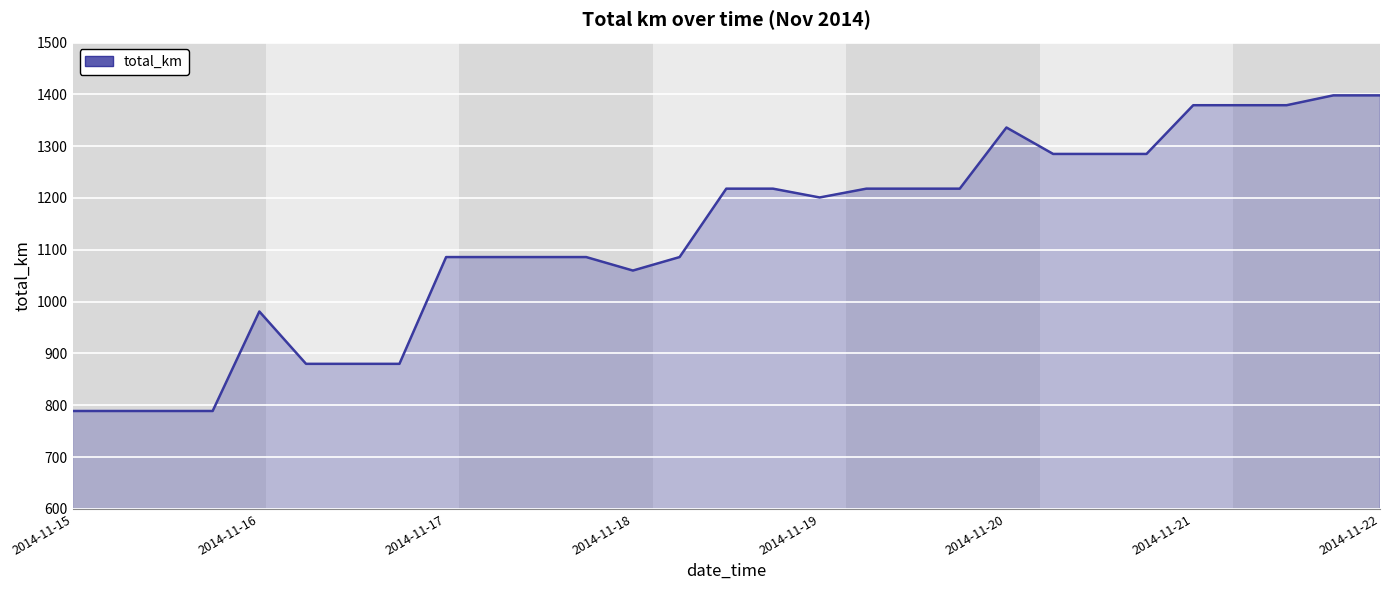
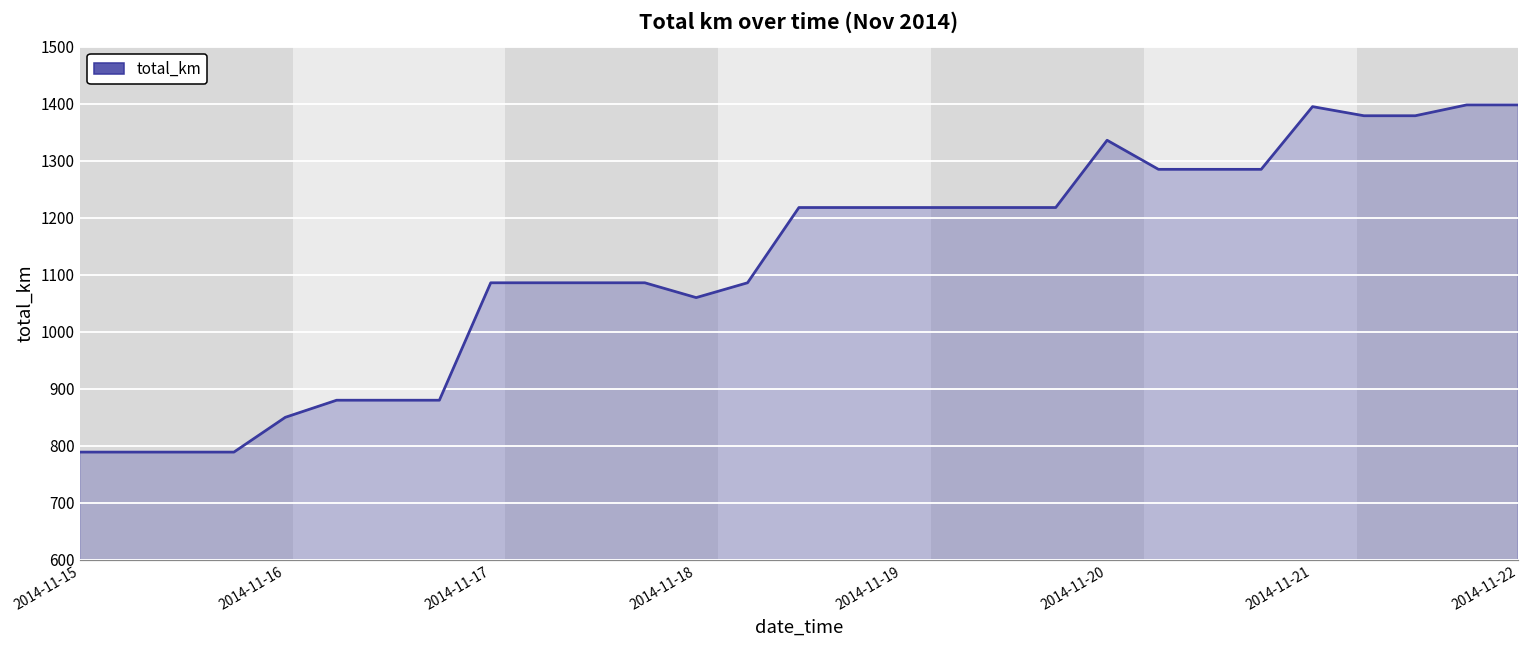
2014-11-16: 980 -> 850
2014-11-19: 1200 -> 1220
2014-11-21: 1380 -> 1400
